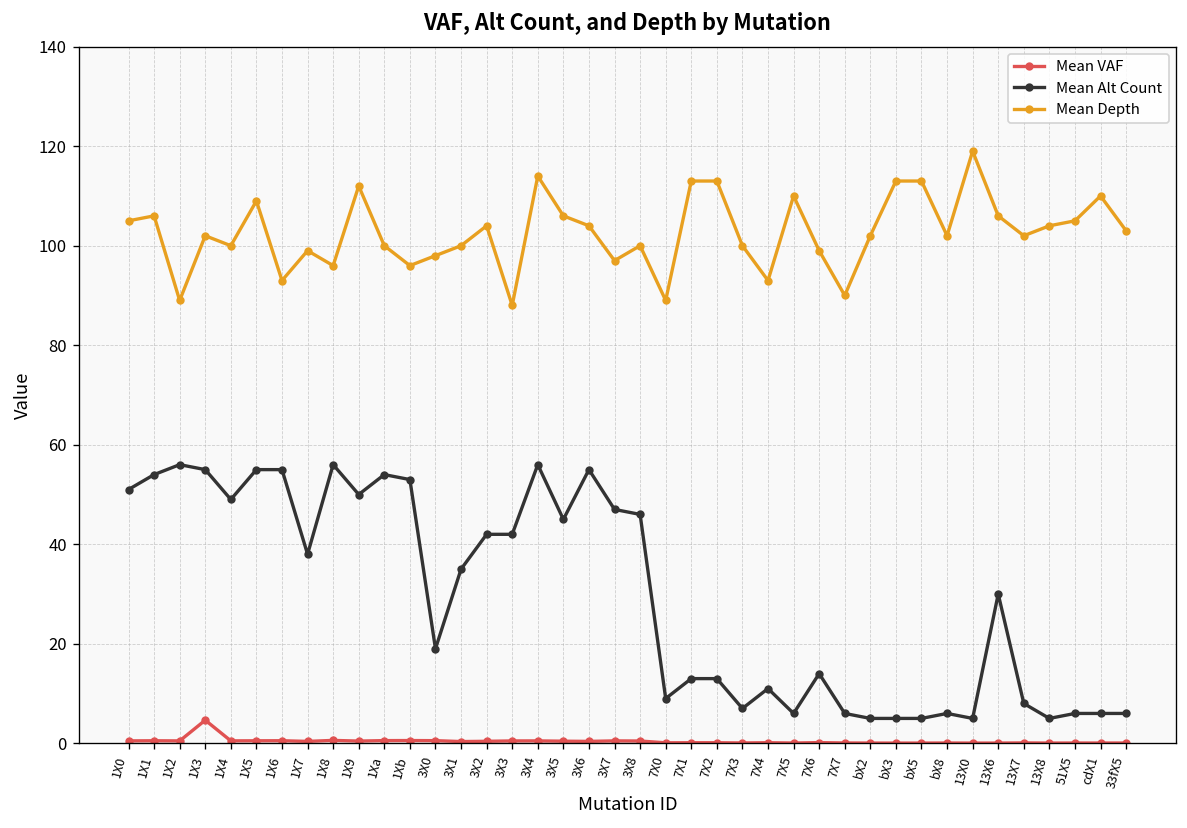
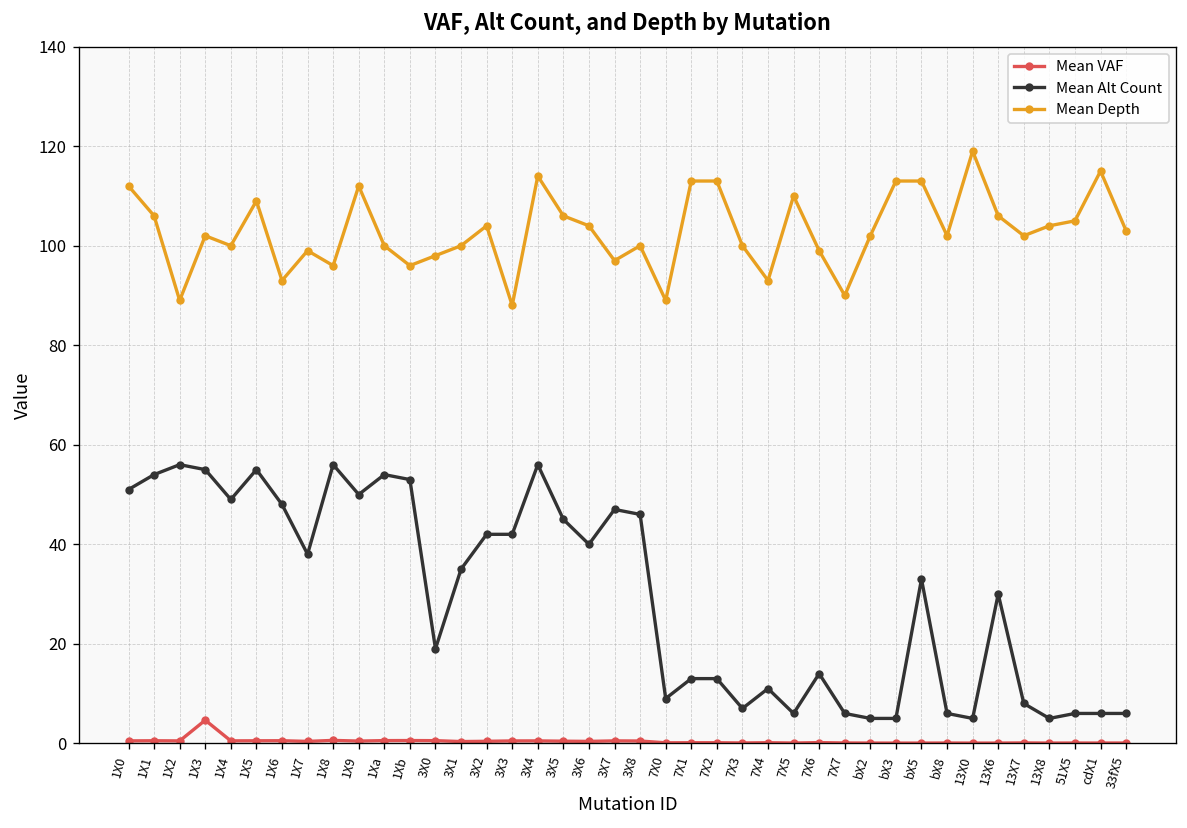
Mean Depth, 1X0: 105 -> 112
Mean Alt Count, 1X6: 55 -> 48
Mean Alt Count, 3X6: 55 -> 40
Mean Alt Count, bX5: 5 -> 33
Mean Depth, cdX1: 110 -> 115
